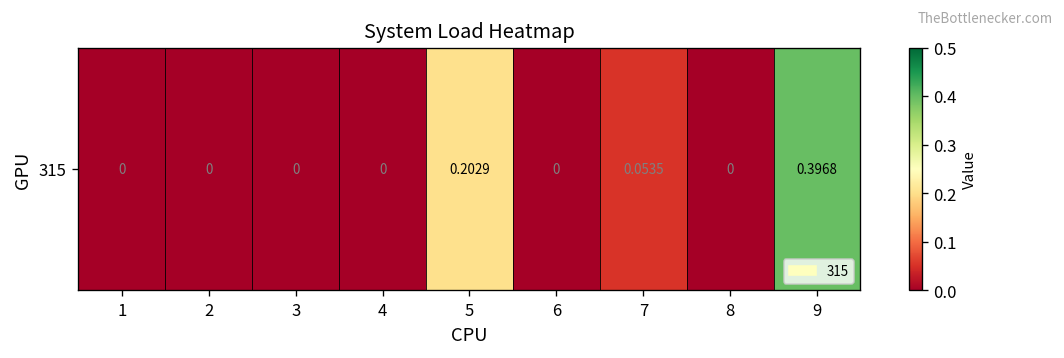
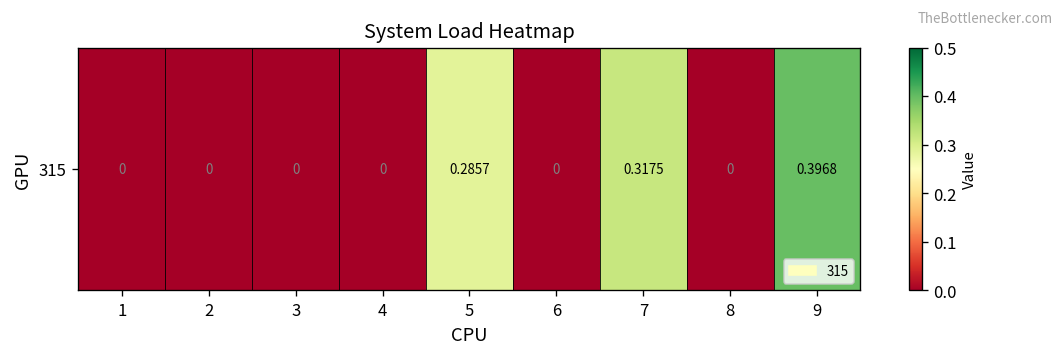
315, 5: 0.2029 -> 0.2857
315, 7: 0.0535 -> 0.3175
